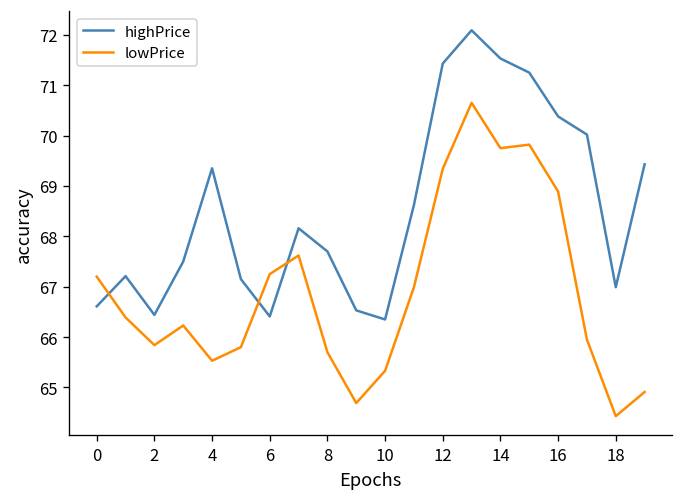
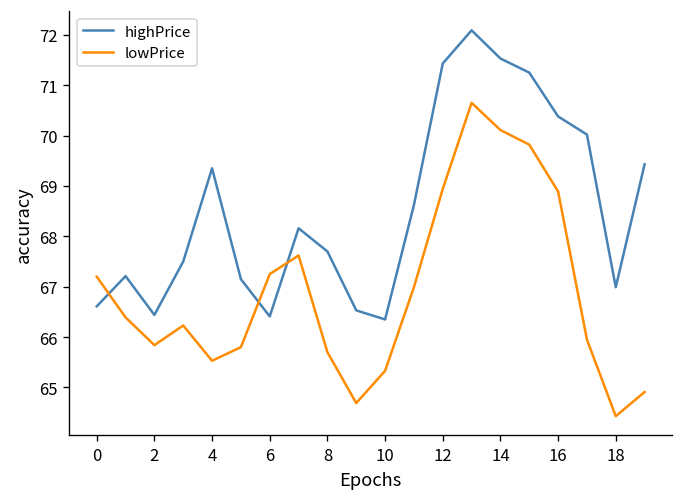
lowPrice, 12: 69.3 -> 68.9
lowPrice, 14: 69.8 -> 70.1
